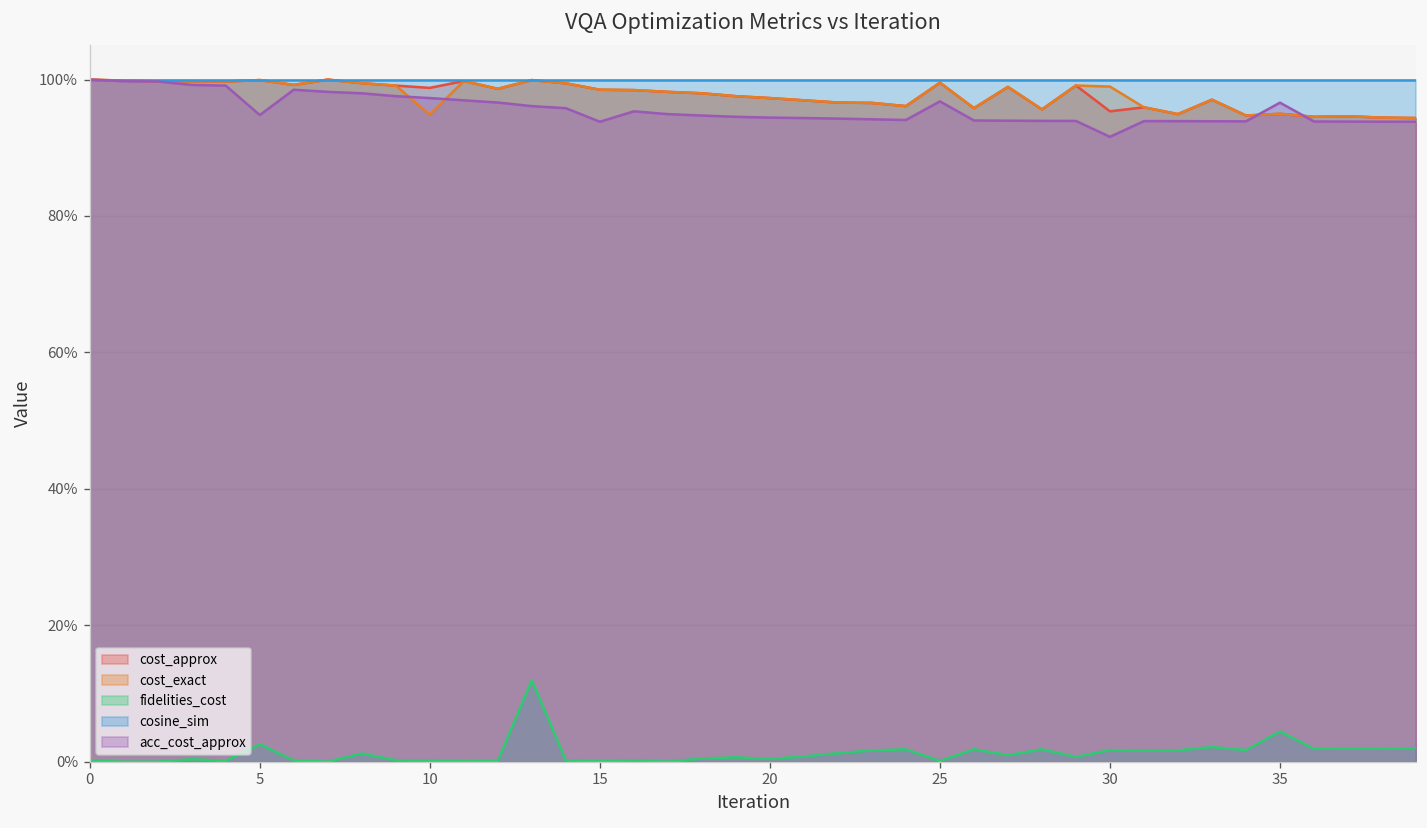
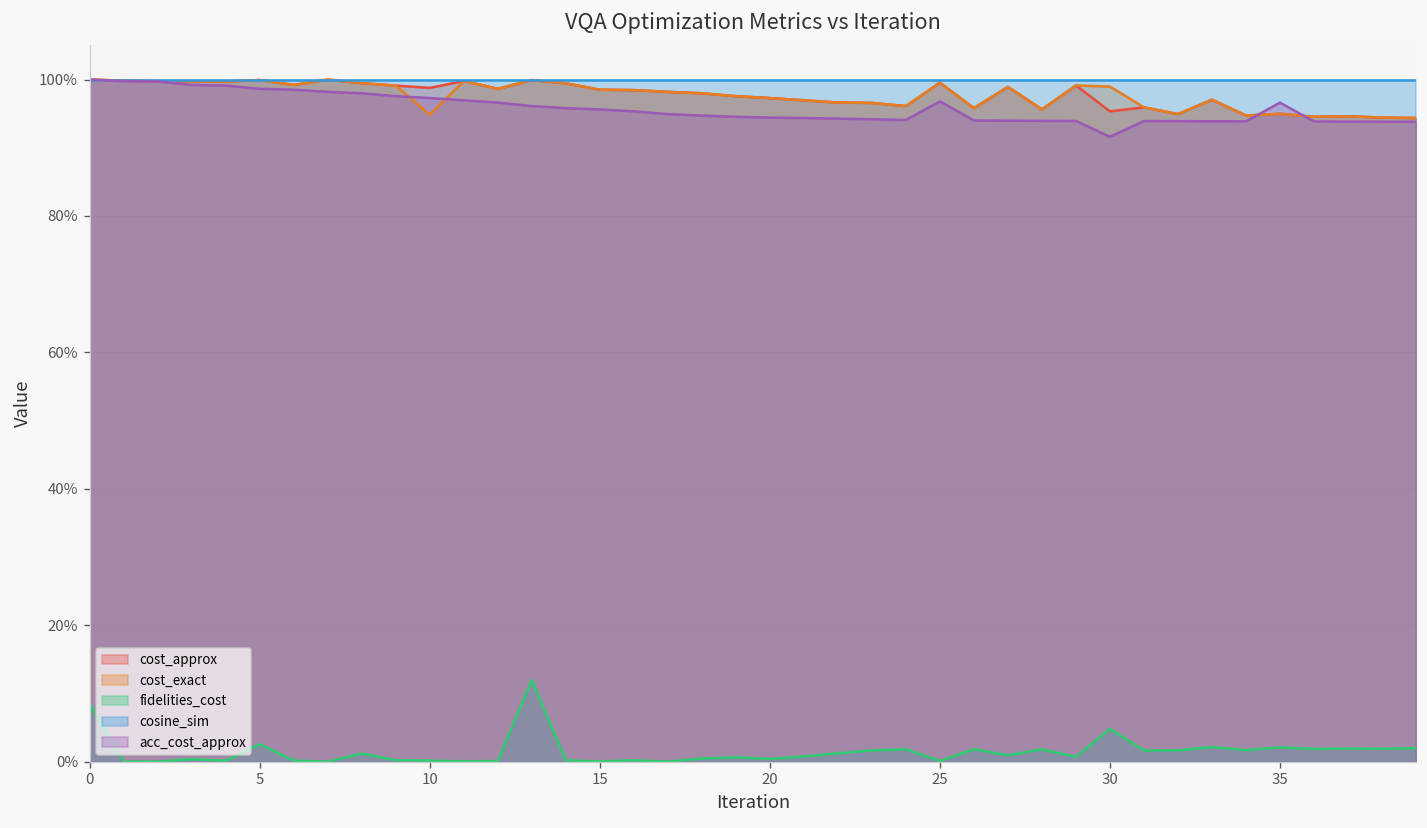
fidelities_cost, 0: 0% -> 9%
acc_cost_approx, 5: 95% -> 99%
acc_cost_approx, 15: 94% -> 96%
fidelities_cost, 30: 2% -> 5%
fidelities_cost, 35: 4% -> 2%
